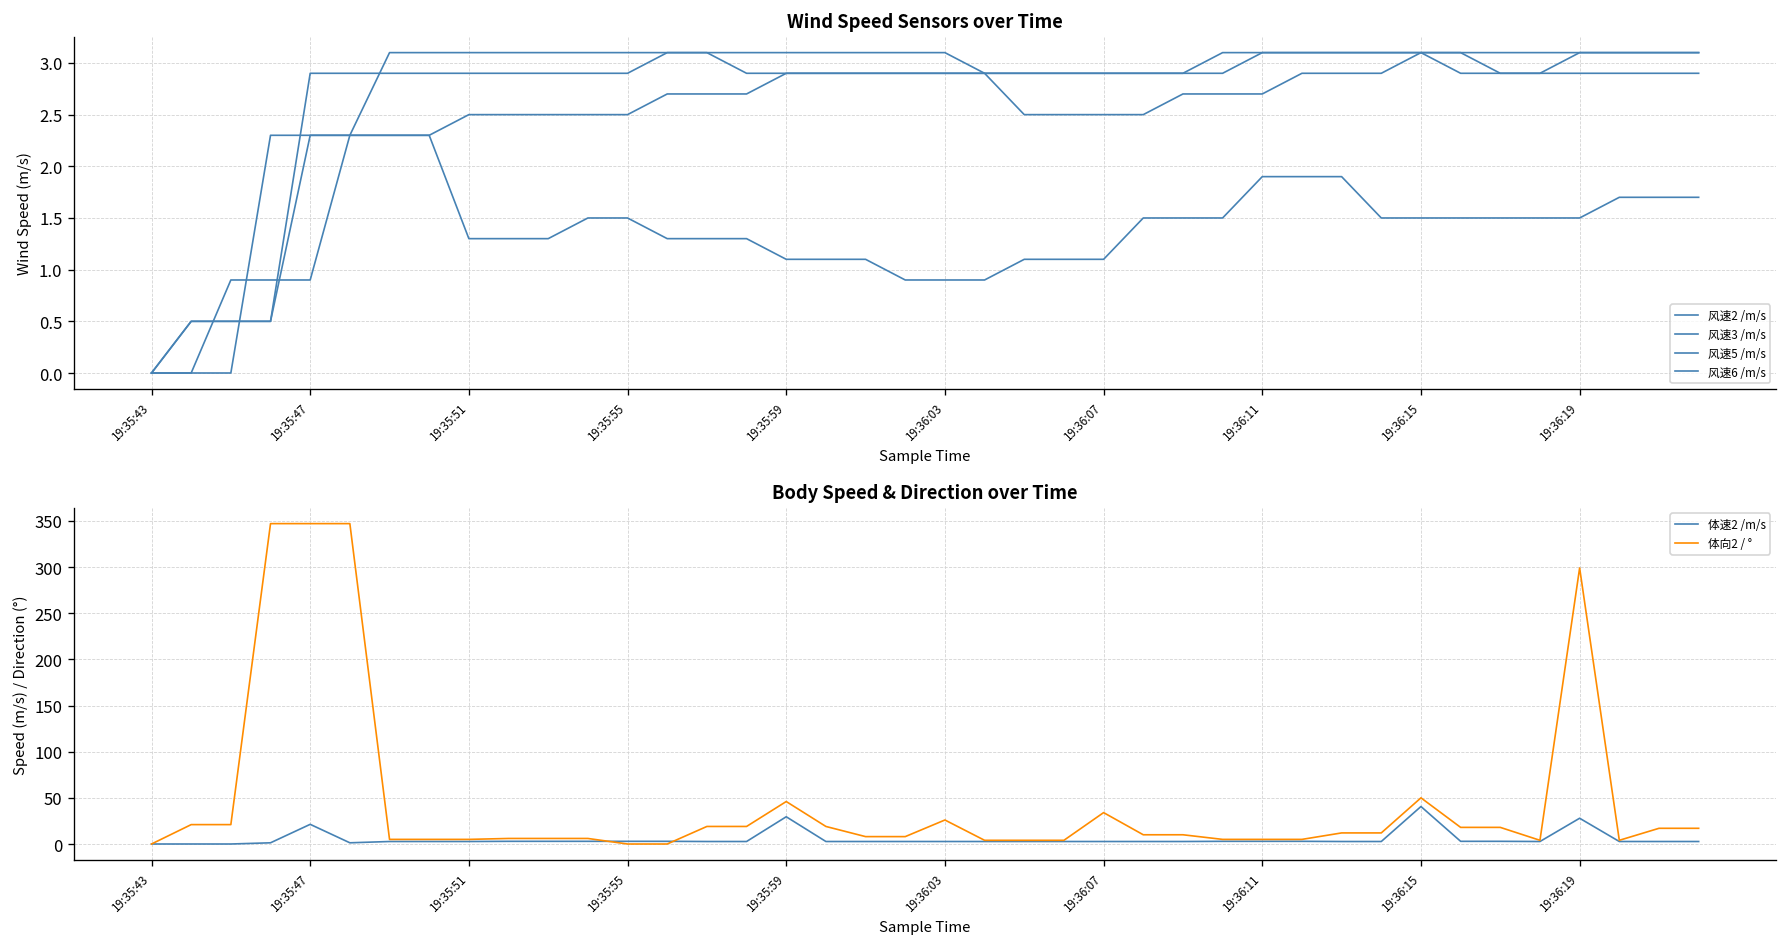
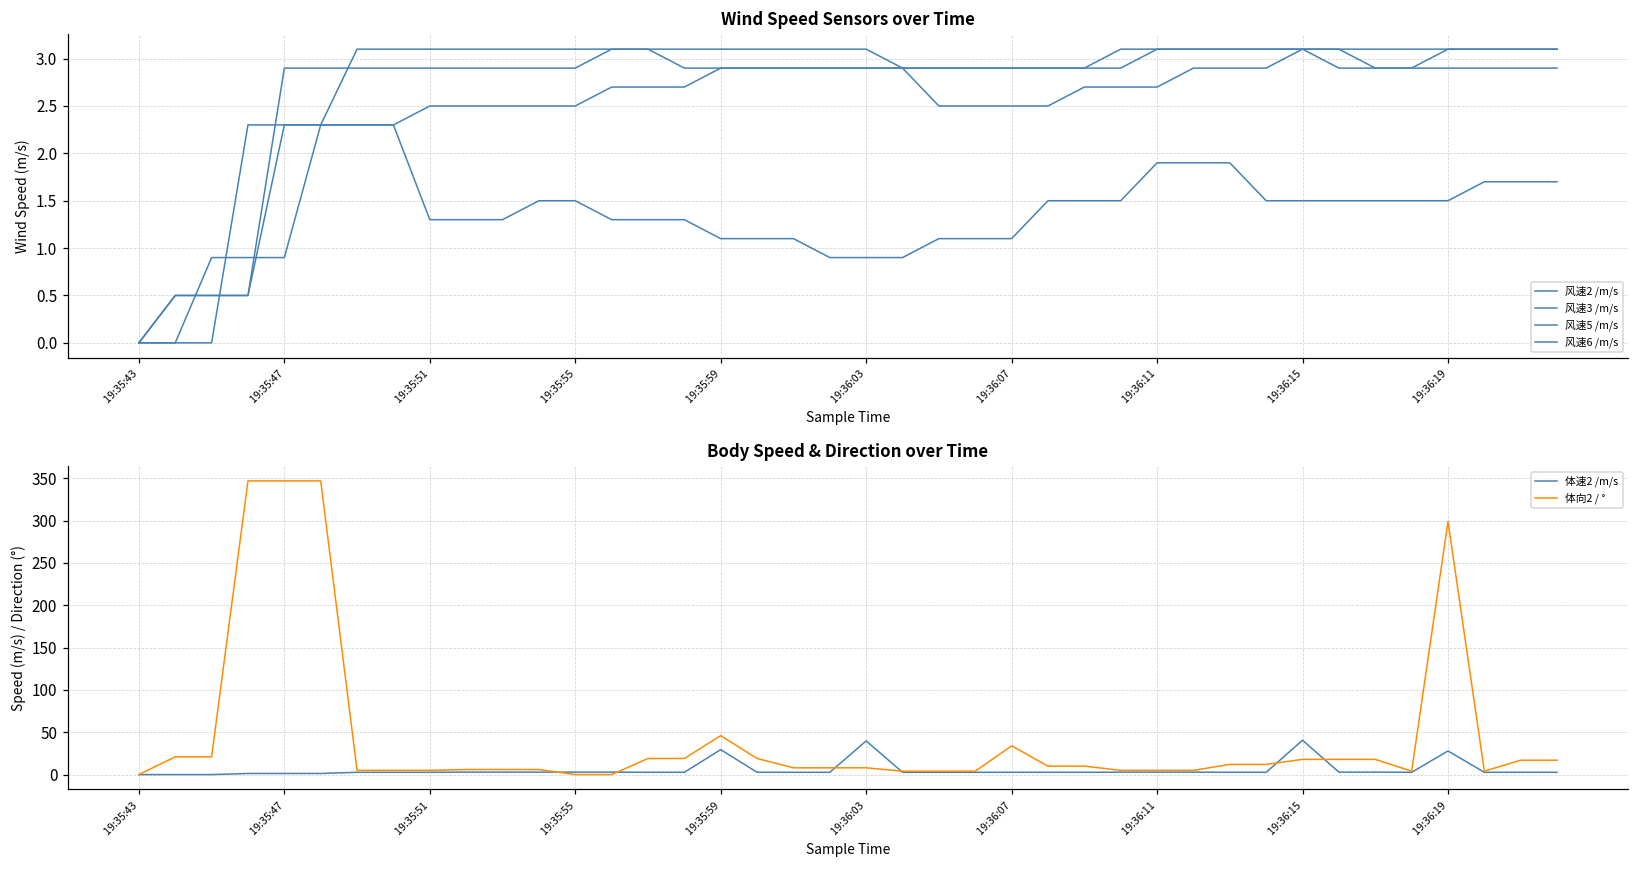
Body Speed & Direction over Time, 体速2 /m/s, 19:35:47: 20 -> 0
Body Speed & Direction over Time, 体速2 /m/s, 19:36:03: 0 -> 40
Body Speed & Direction over Time, 体向2 / °, 19:36:03: 30 -> 10
Body Speed & Direction over Time, 体向2 / °, 19:36:15: 50 -> 20
